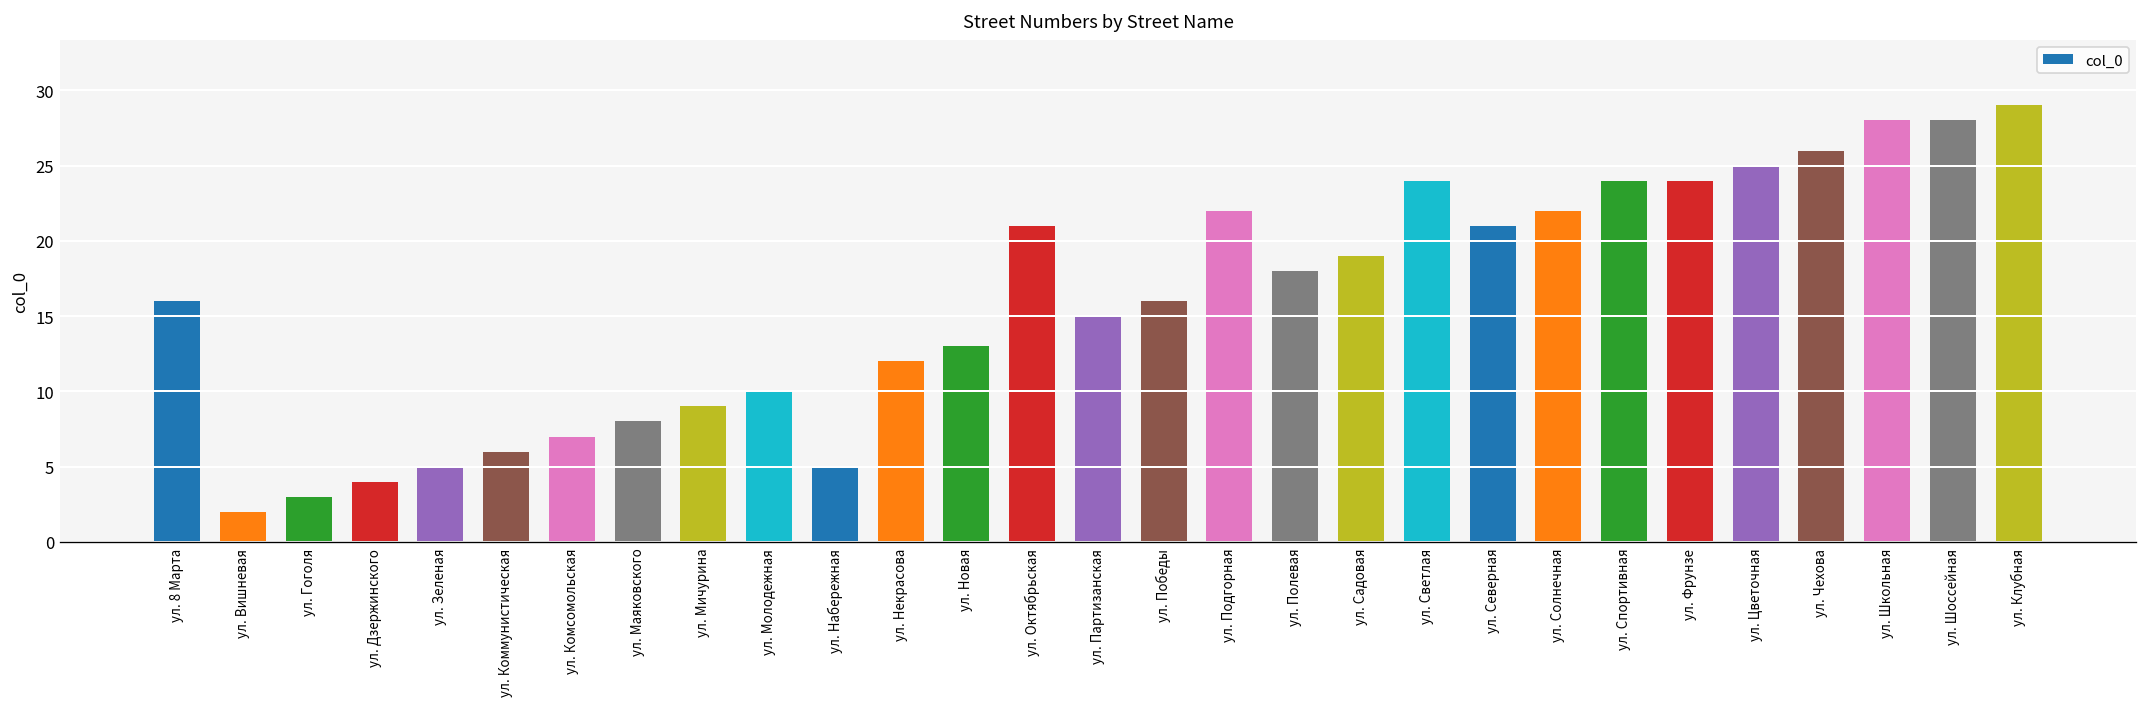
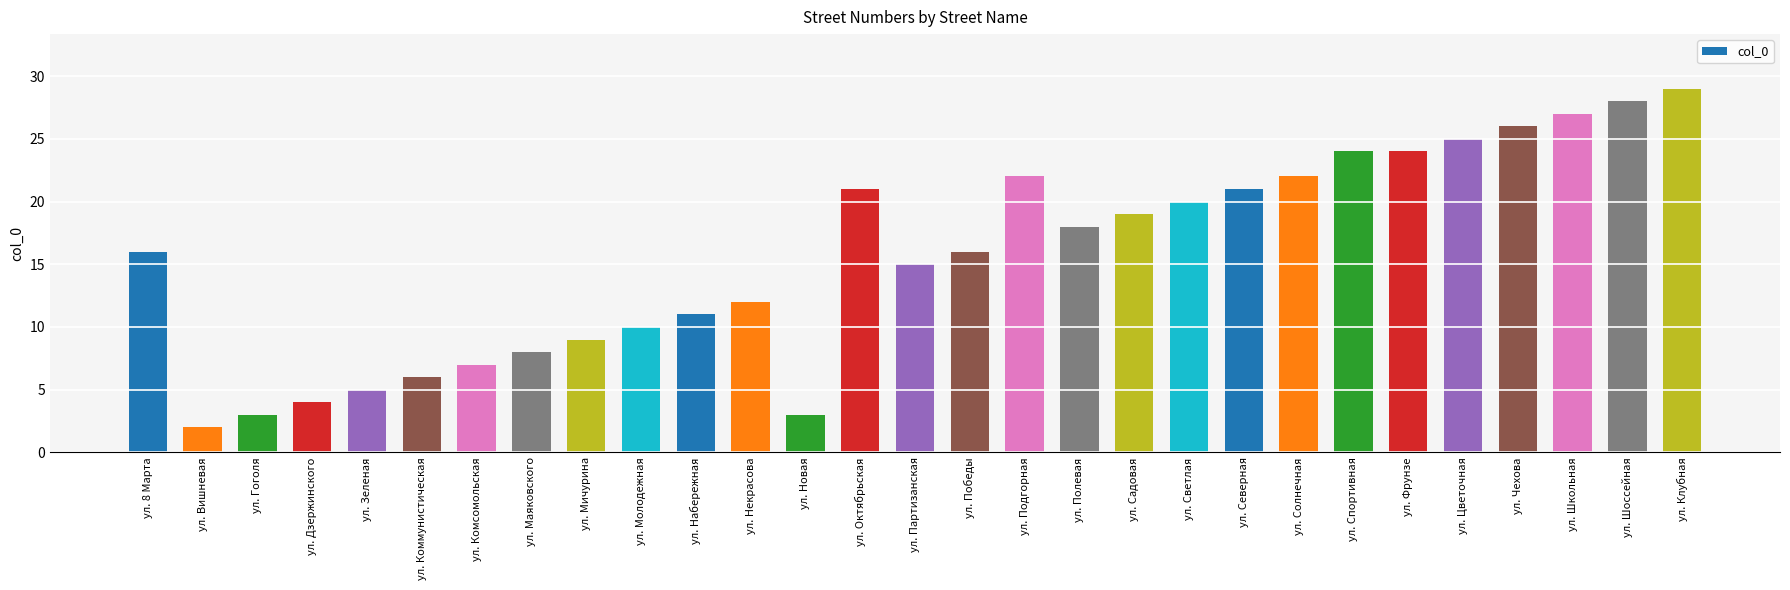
ул. Набережная: 5 -> 11
ул. Новая: 13 -> 3
ул. Светлая: 24 -> 20
ул. Школьная: 28 -> 27
